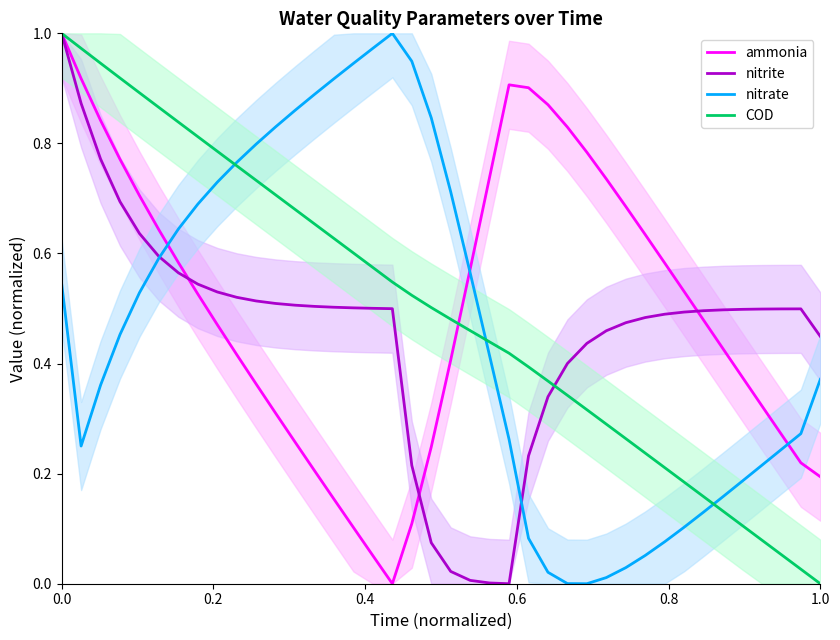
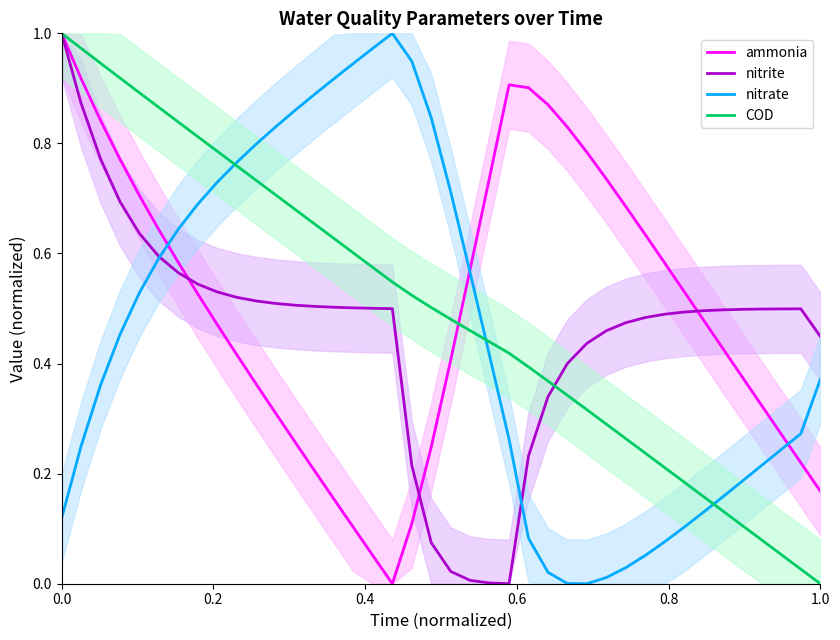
nitrate, 0.0: 0.55 -> 0.12
ammonia, 1.0: 0.19 -> 0.17
